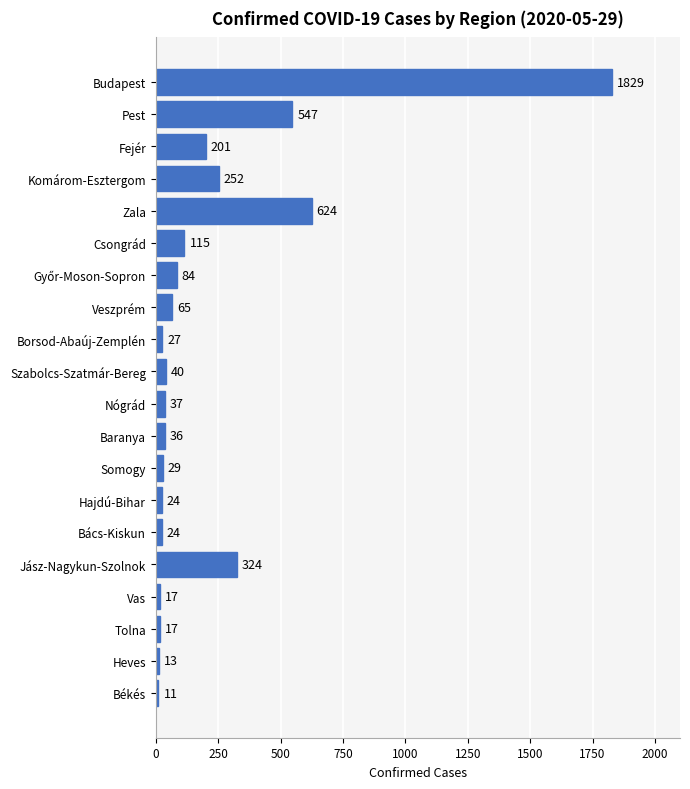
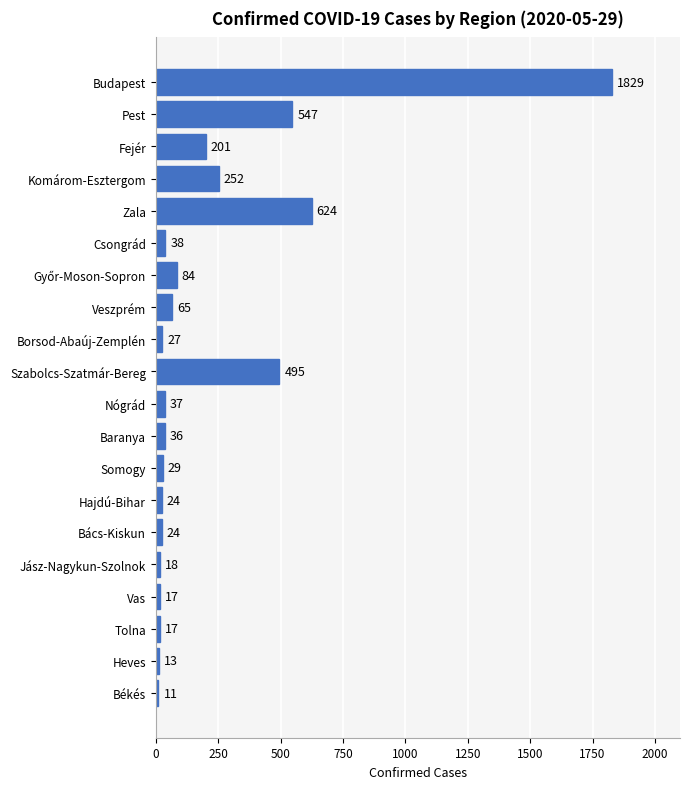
Csongrád: 115 -> 38
Szabolcs-Szatmár-Bereg: 40 -> 495
Jász-Nagykun-Szolnok: 324 -> 18
